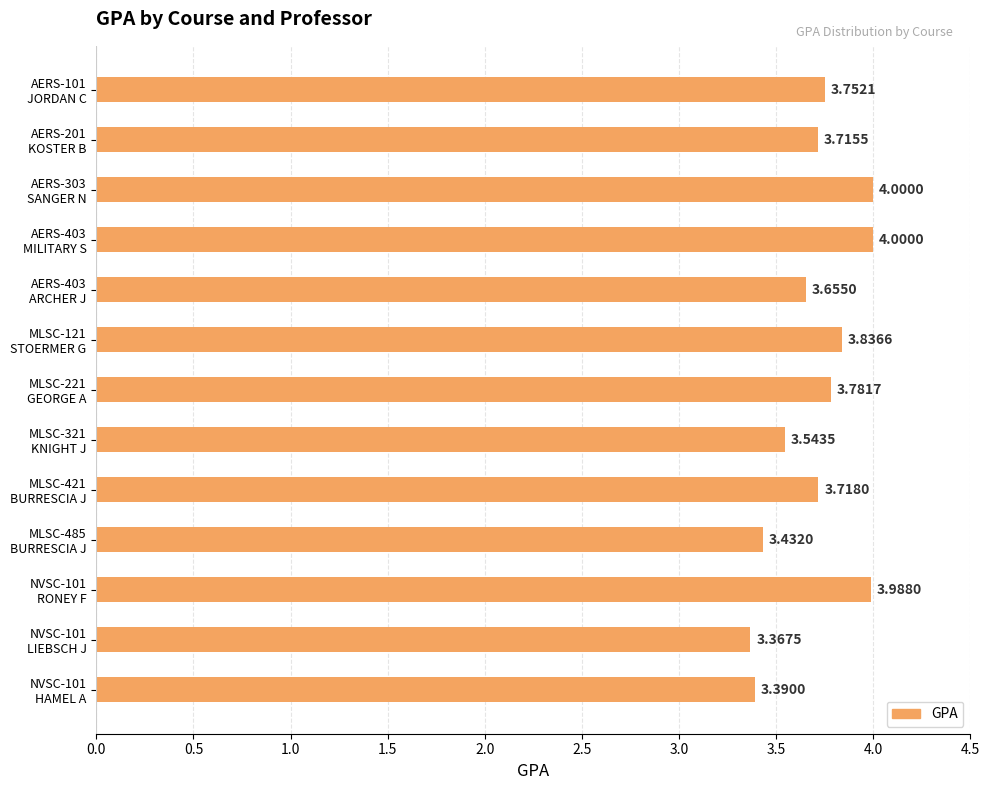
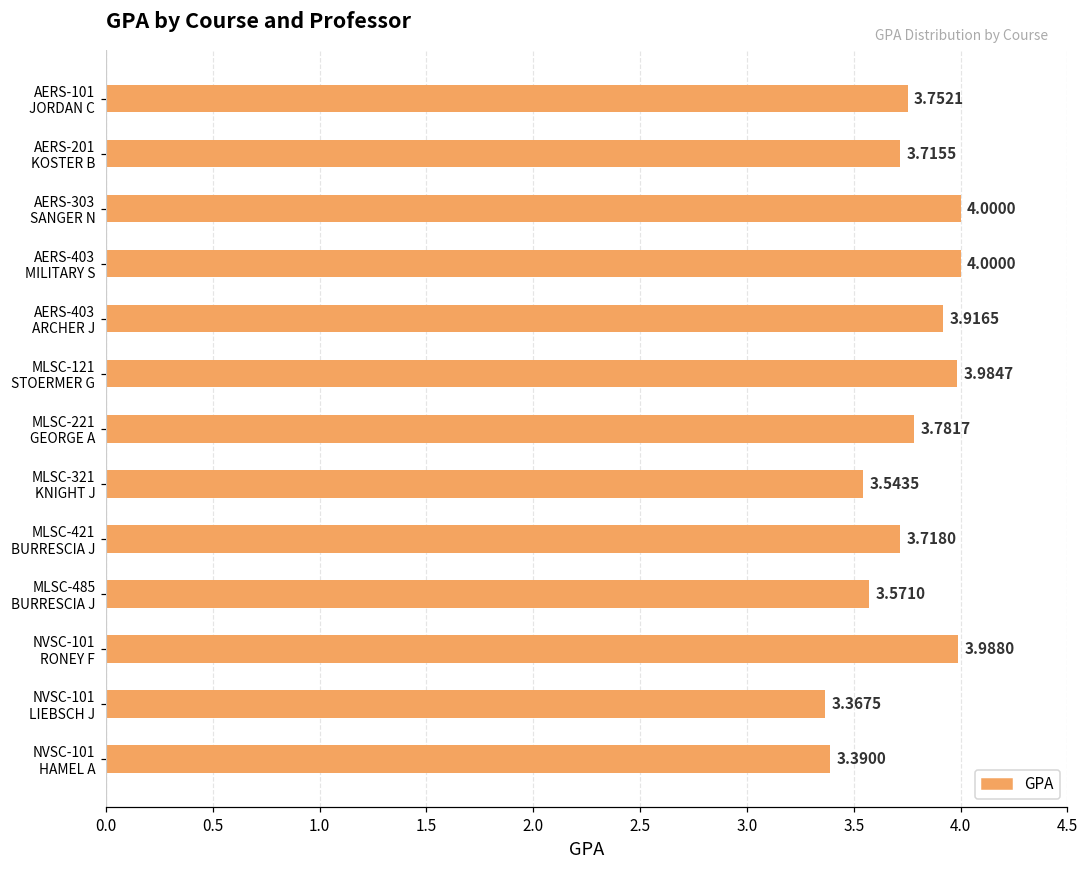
AERS-403 ARCHER J: 3.6550 -> 3.9165
MLSC-121 STOERMER G: 3.8366 -> 3.9847
MLSC-485 BURRESCIA J: 3.4320 -> 3.5710
